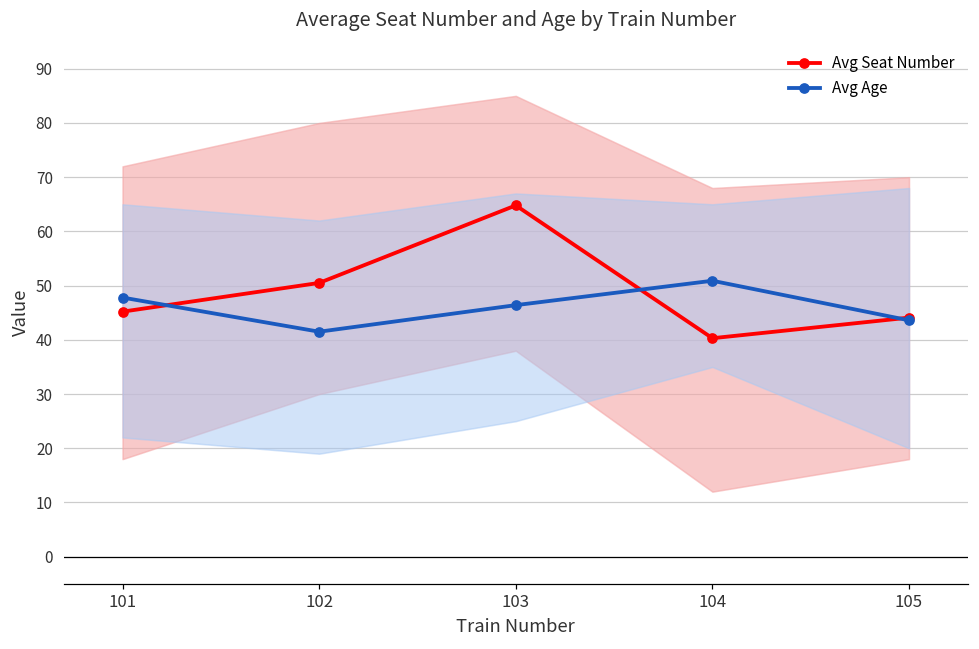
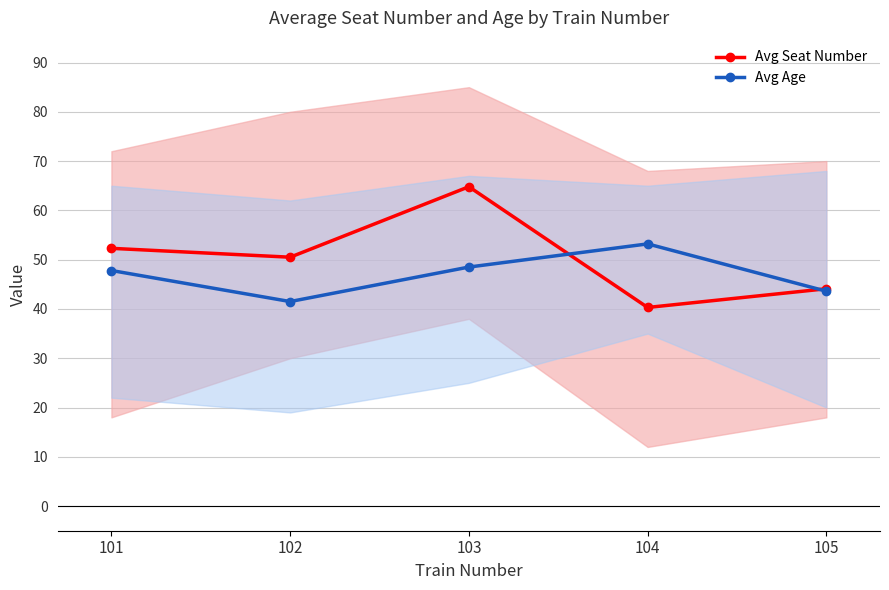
Avg Seat Number, 101: 45 -> 52
Avg Age, 103: 46 -> 49
Avg Age, 104: 51 -> 53
